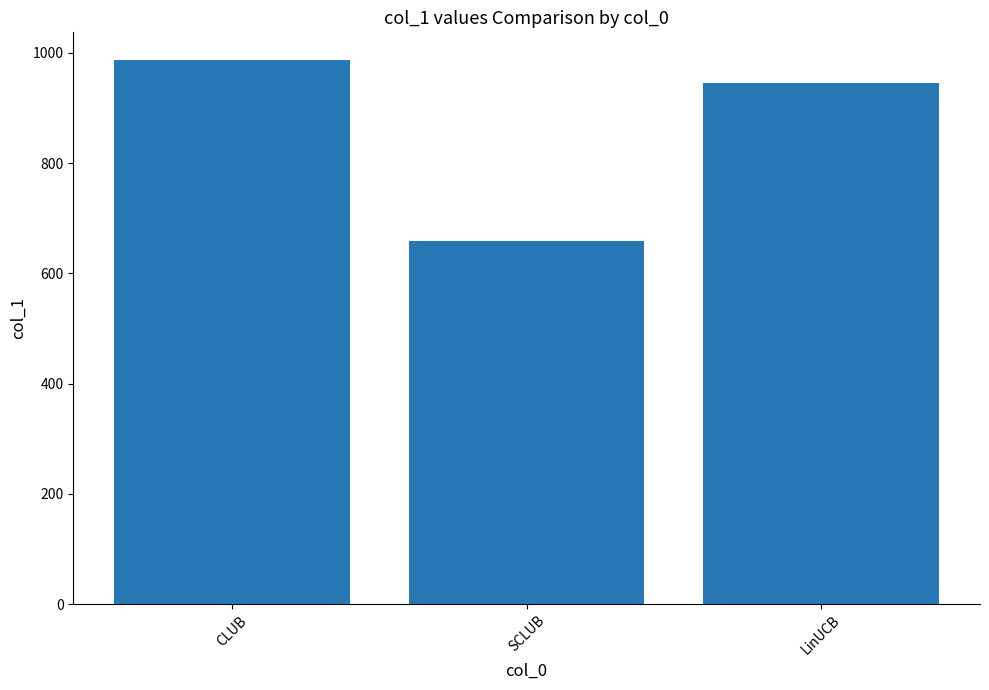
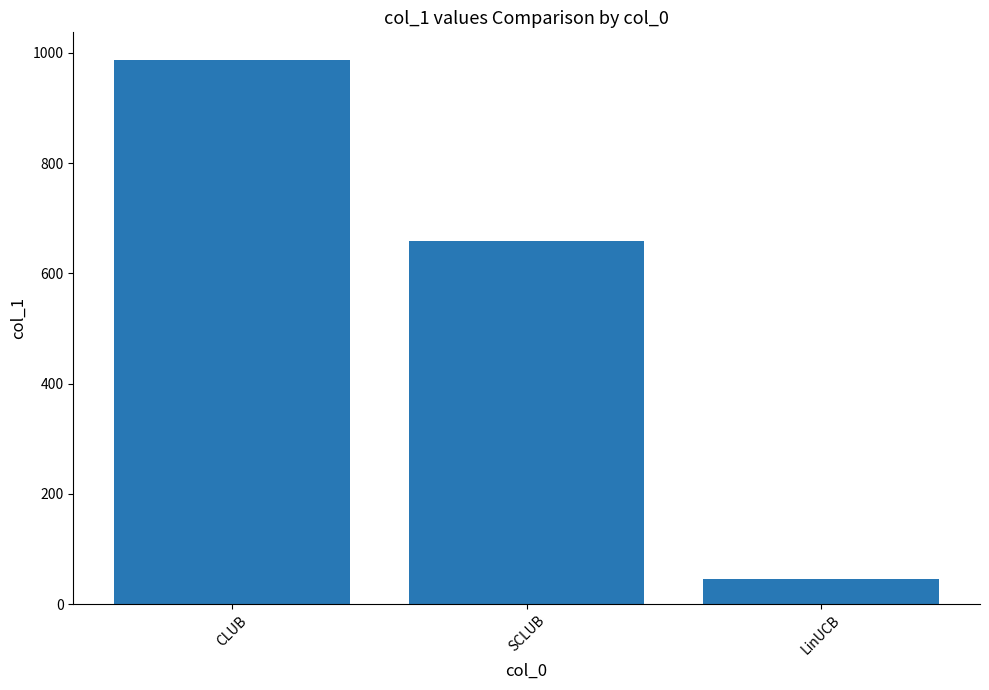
LinUCB: 940 -> 40
